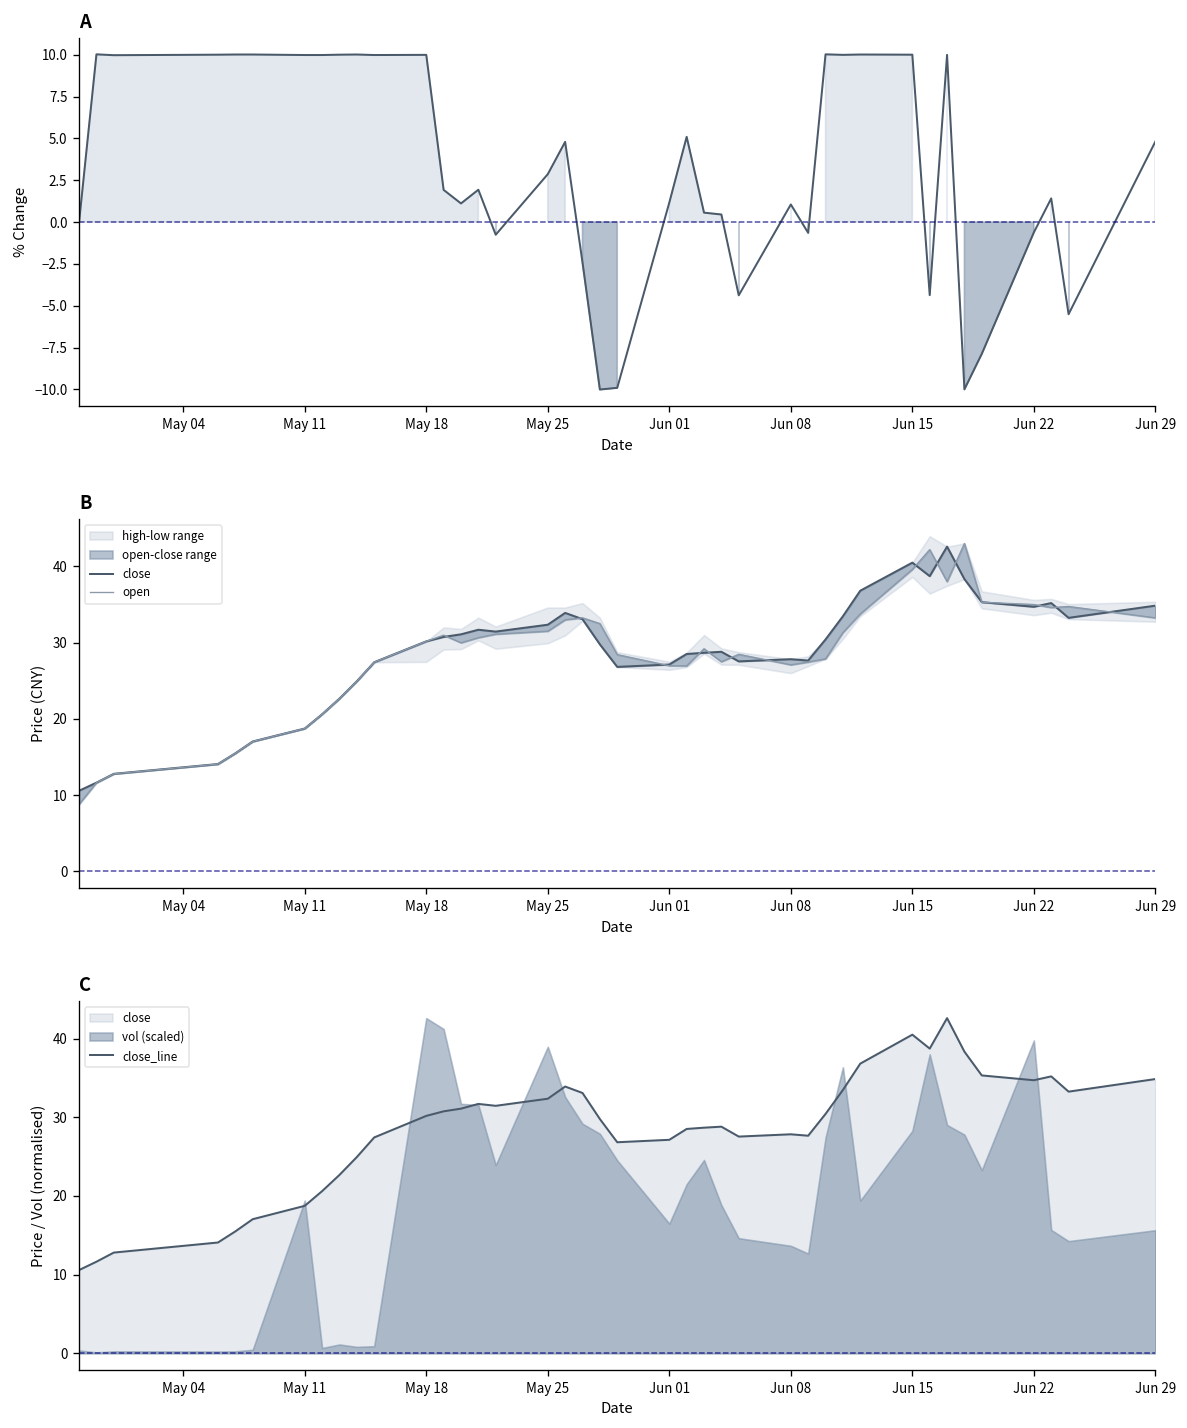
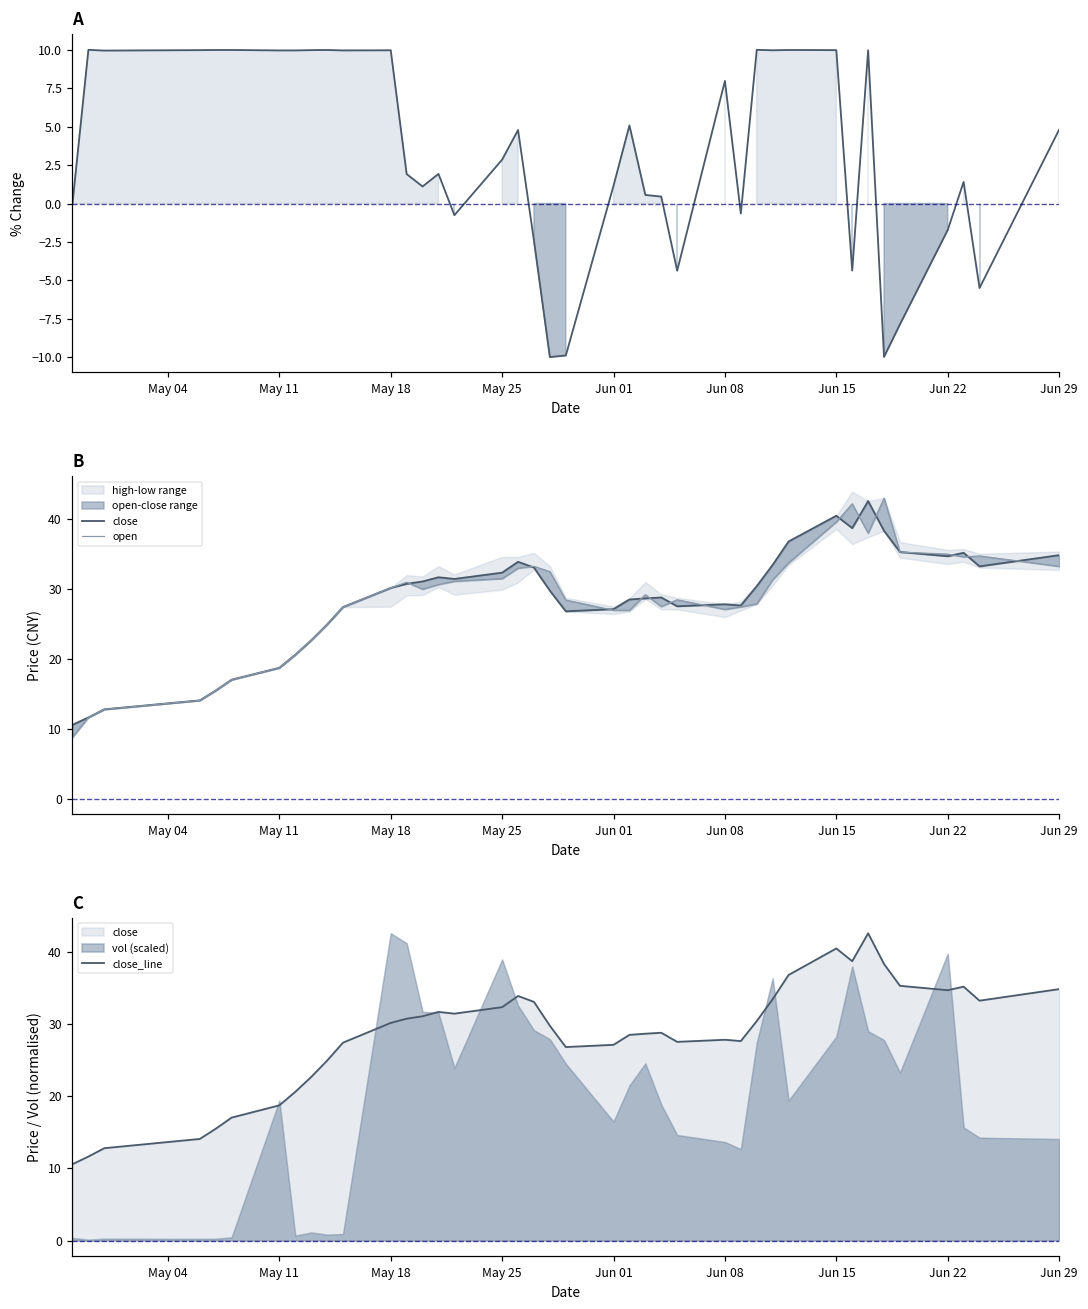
A, Jun 08: 1.1 -> 8.0
A, Jun 22: -0.6 -> -1.7
C, vol (scaled), Jun 29: 16 -> 14
